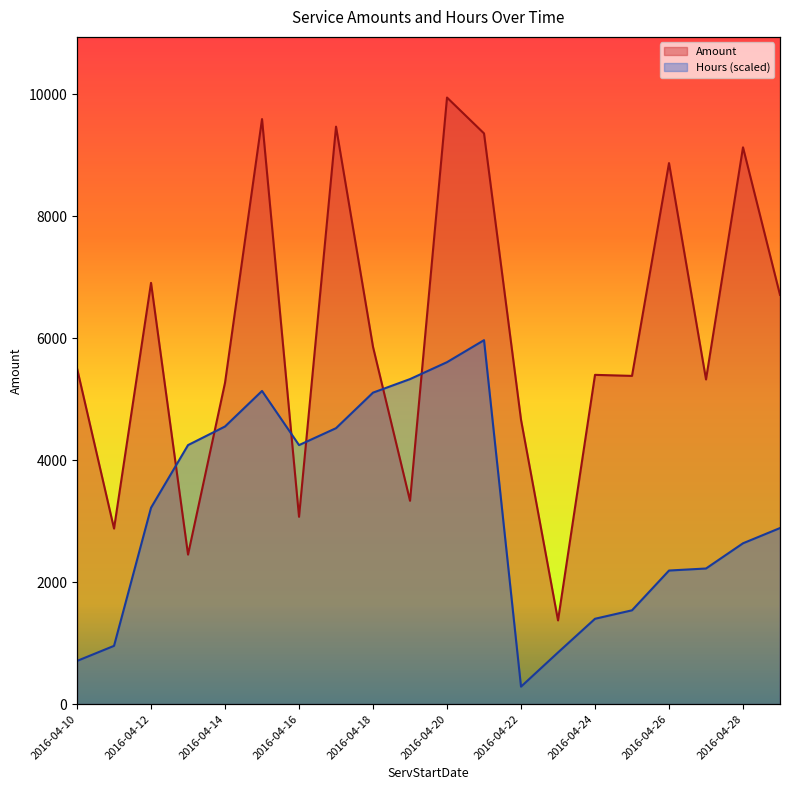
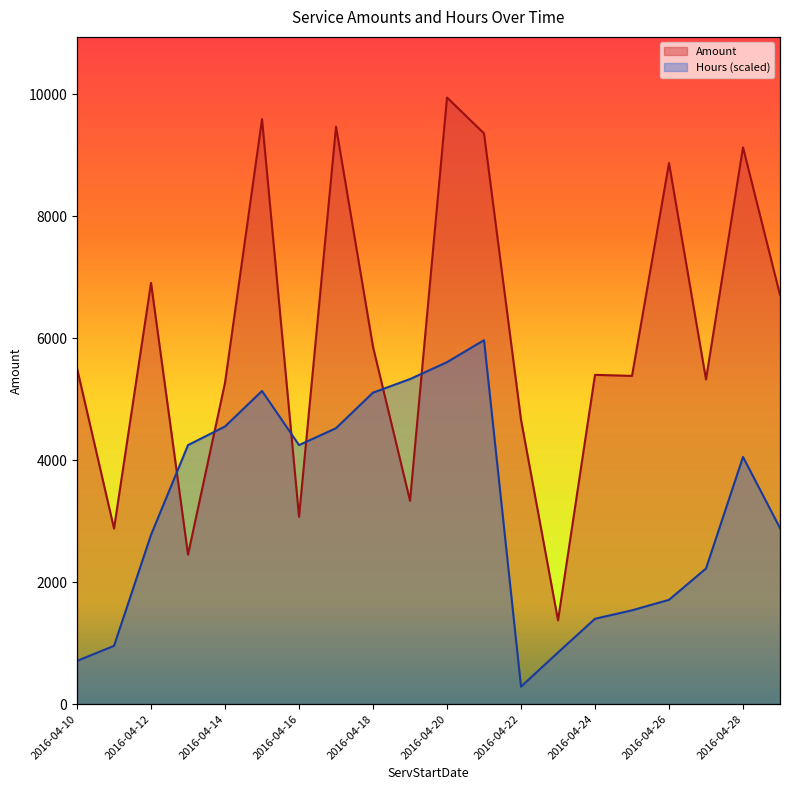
Hours (scaled), 2016-04-12: 3200 -> 2800
Hours (scaled), 2016-04-26: 2200 -> 1700
Hours (scaled), 2016-04-28: 2600 -> 4100
